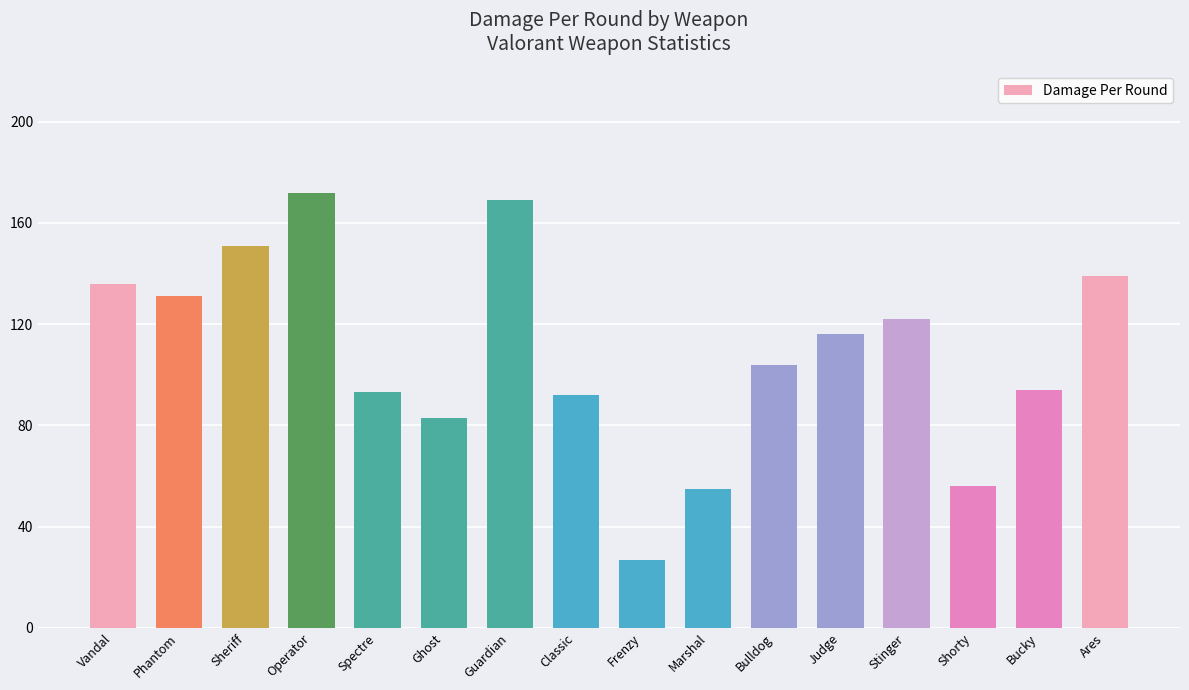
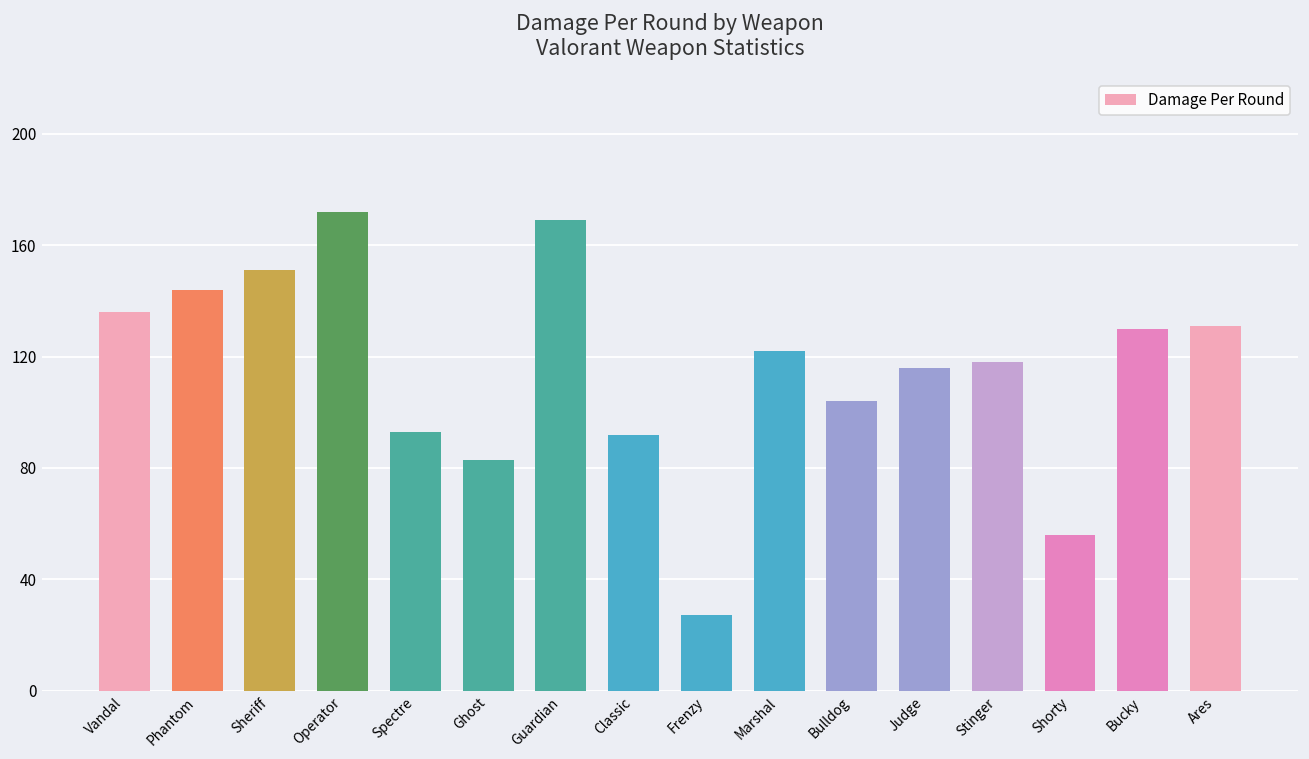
Phantom: 131 -> 144
Marshal: 55 -> 122
Stinger: 122 -> 118
Bucky: 94 -> 130
Ares: 139 -> 131
